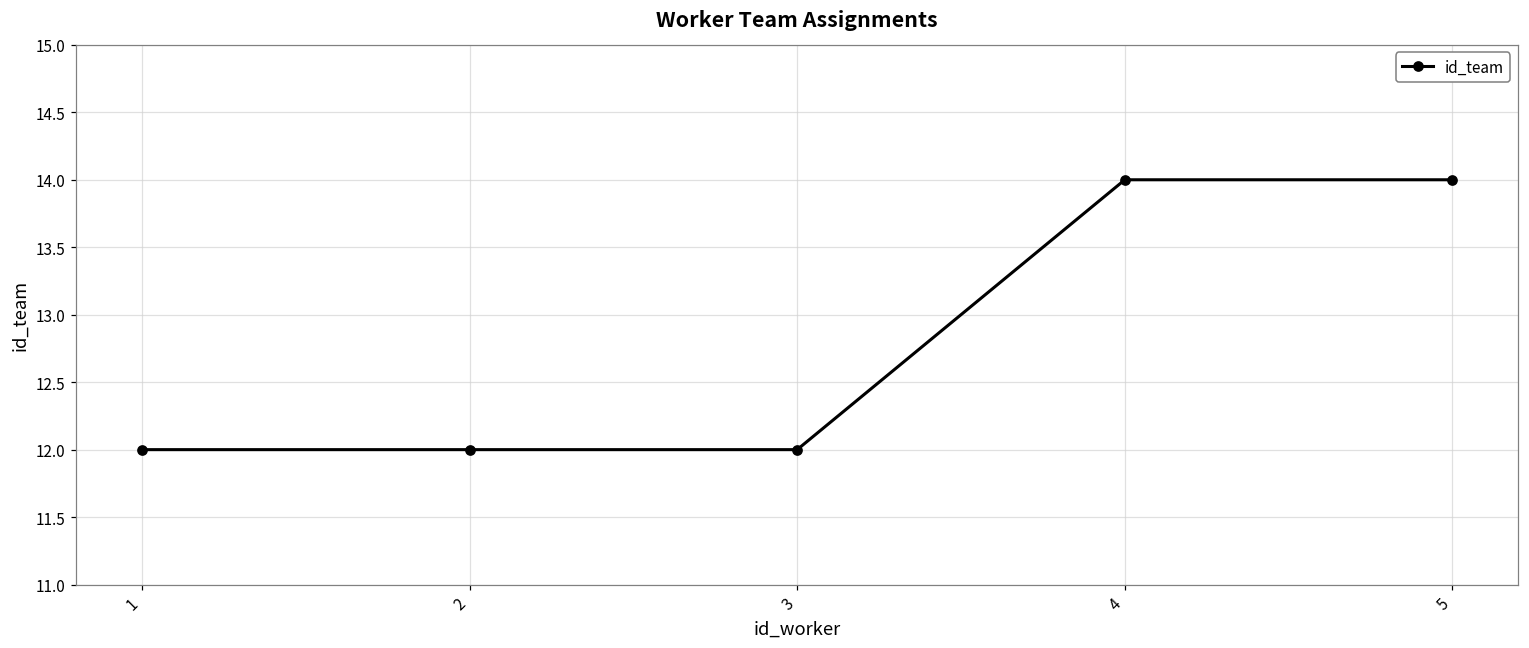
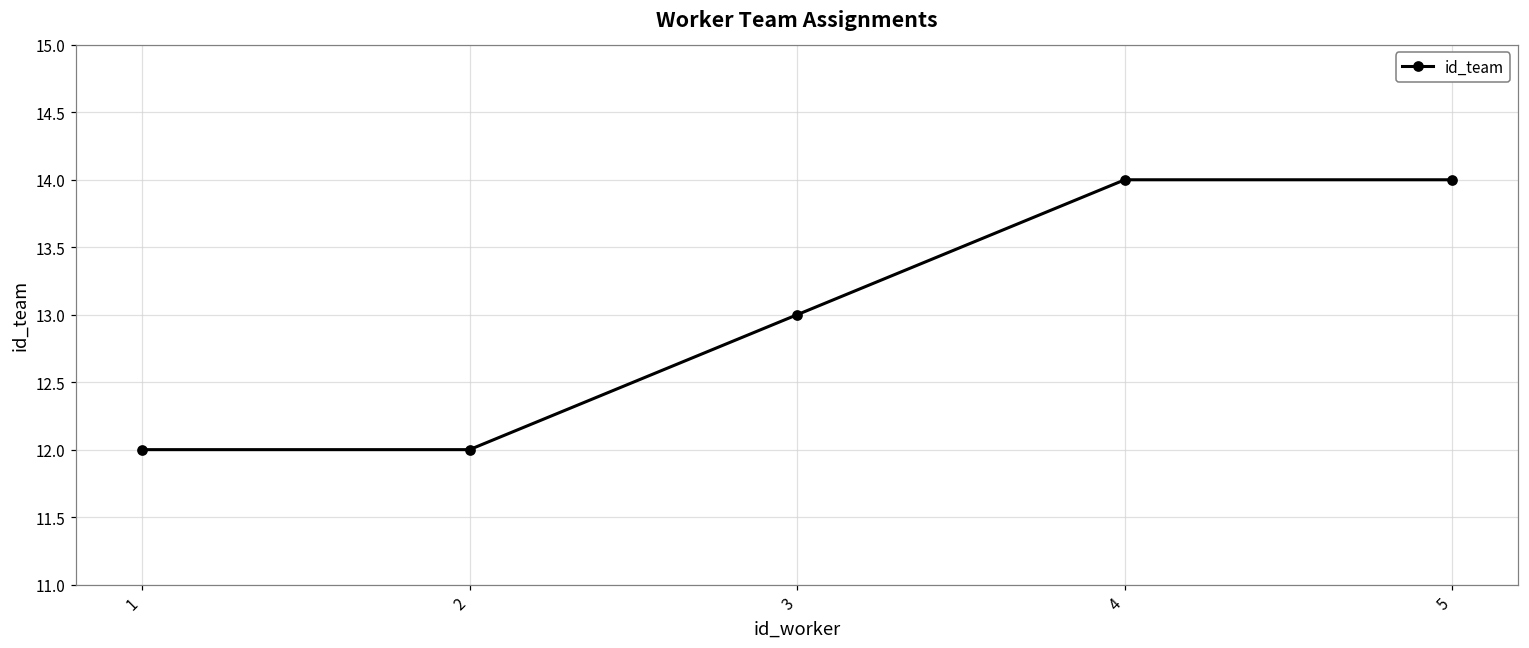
3: 12 -> 13
